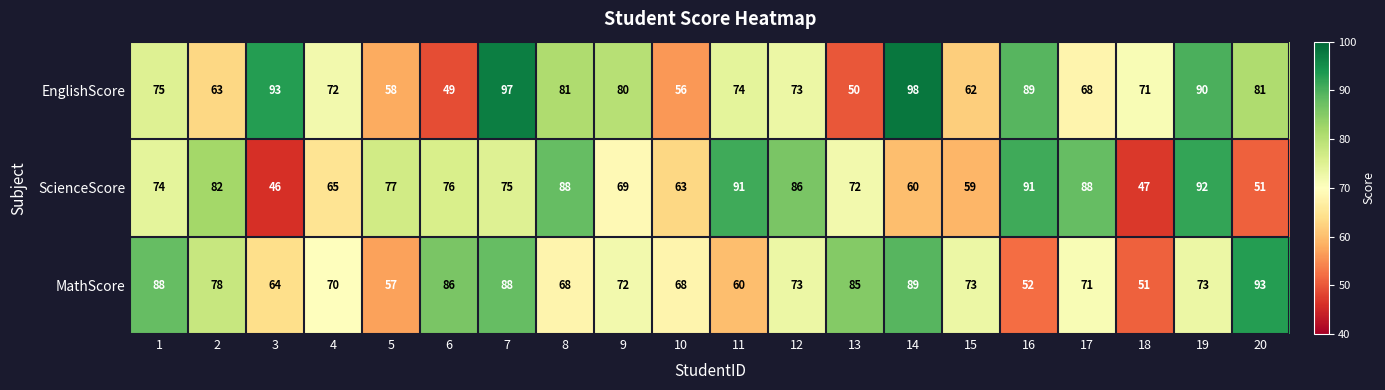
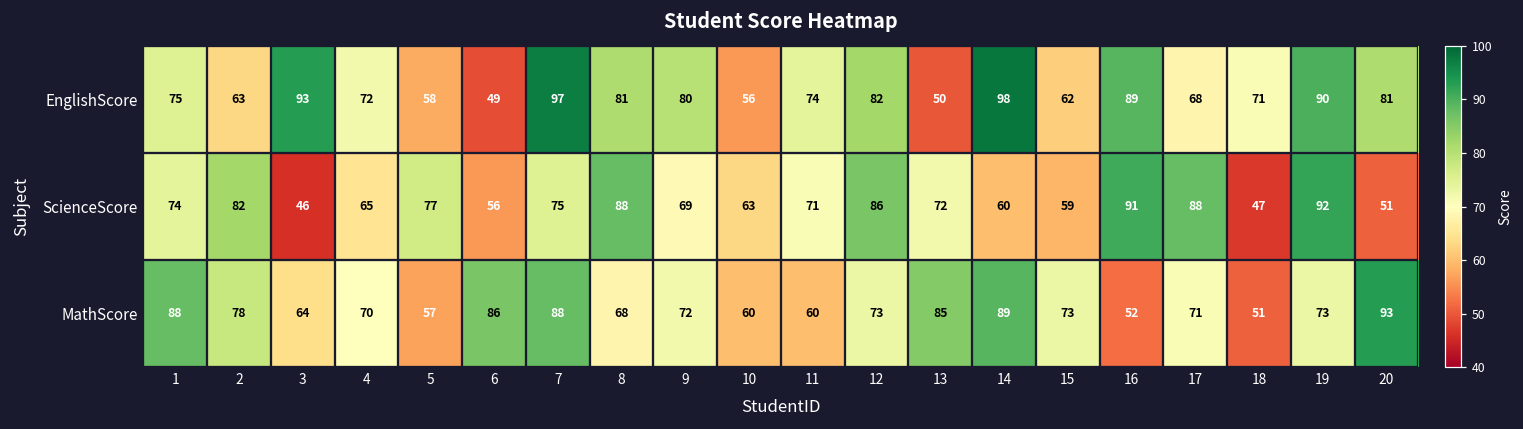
EnglishScore, 12: 73 -> 82
ScienceScore, 6: 76 -> 56
ScienceScore, 11: 91 -> 71
MathScore, 10: 68 -> 60
